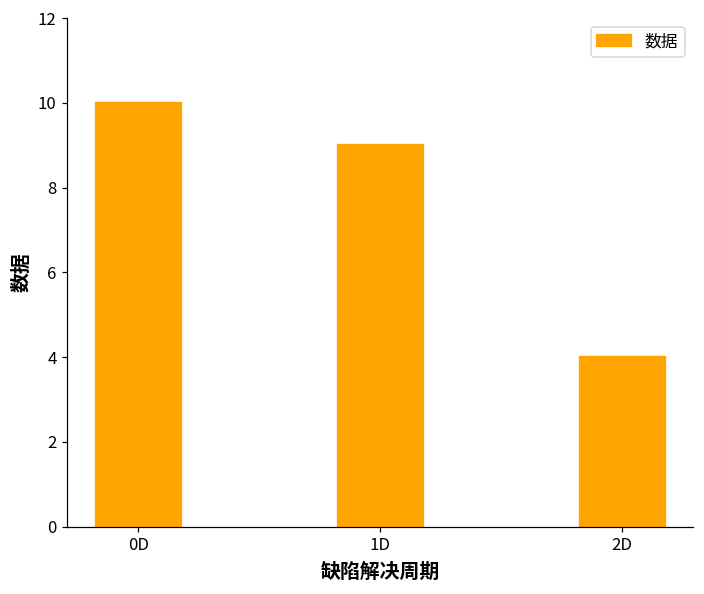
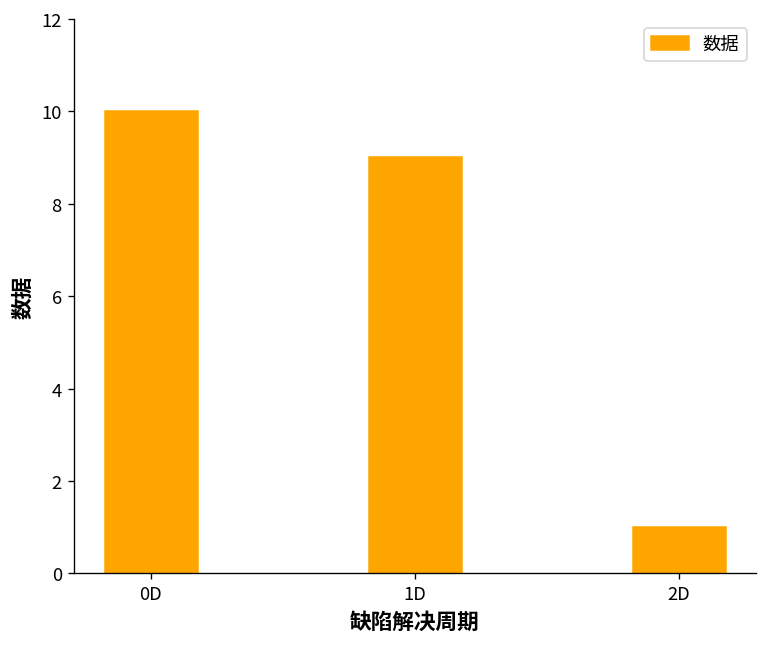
2D: 4 -> 1
